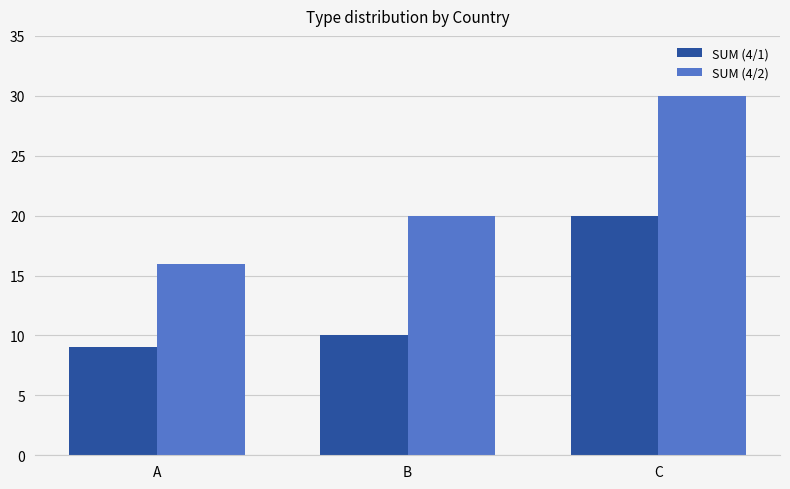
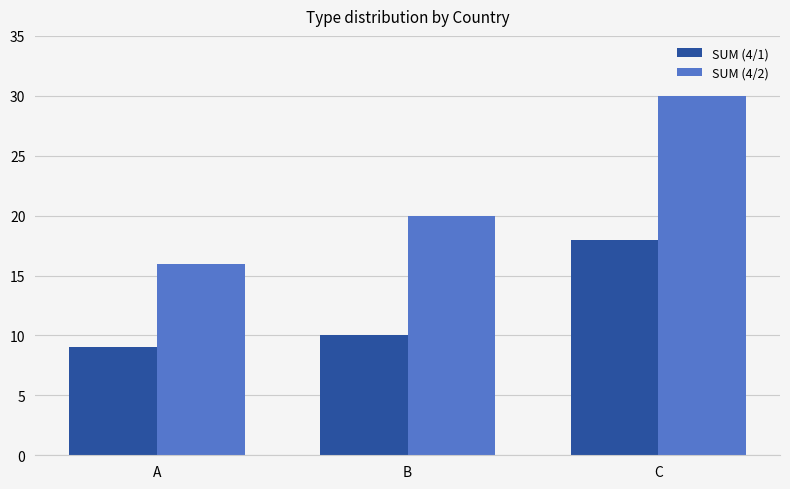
SUM (4/1), C: 20 -> 18
